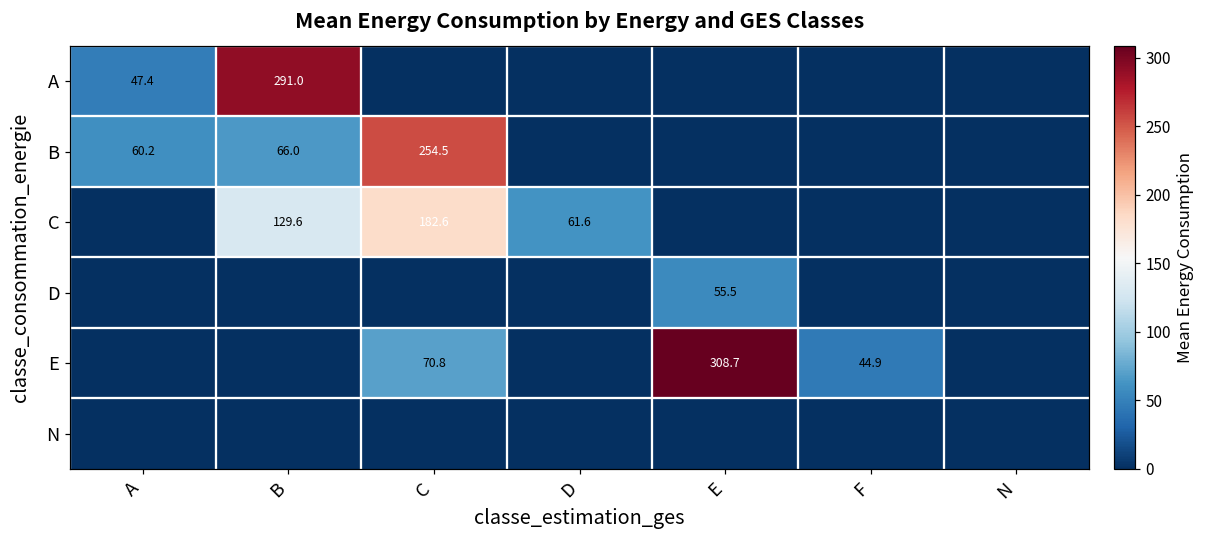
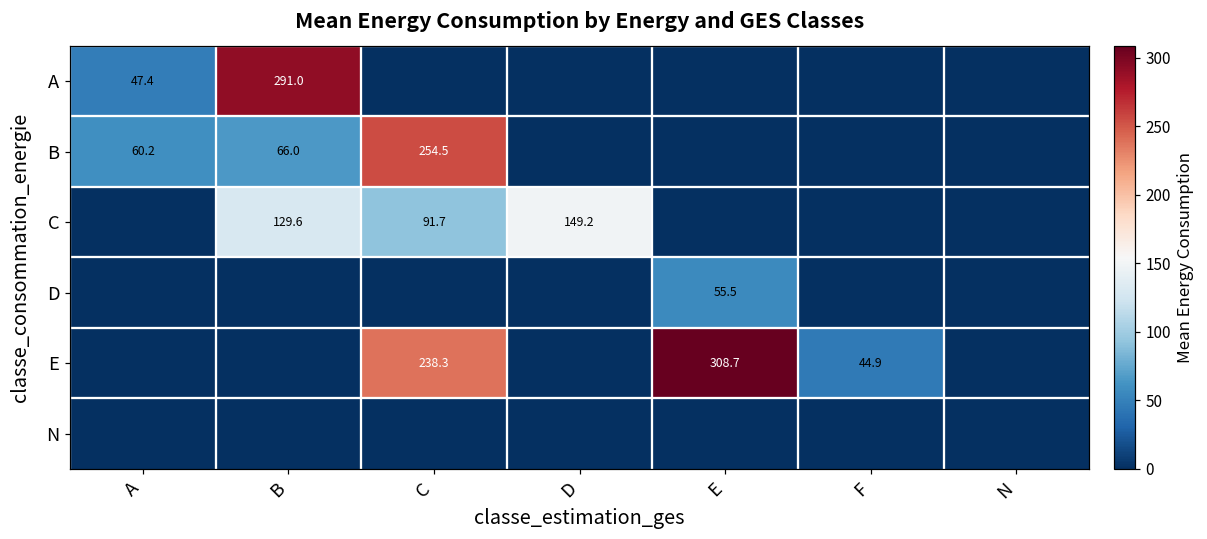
C, C: 182.6 -> 91.7
C, D: 61.6 -> 149.2
E, C: 70.8 -> 238.3
